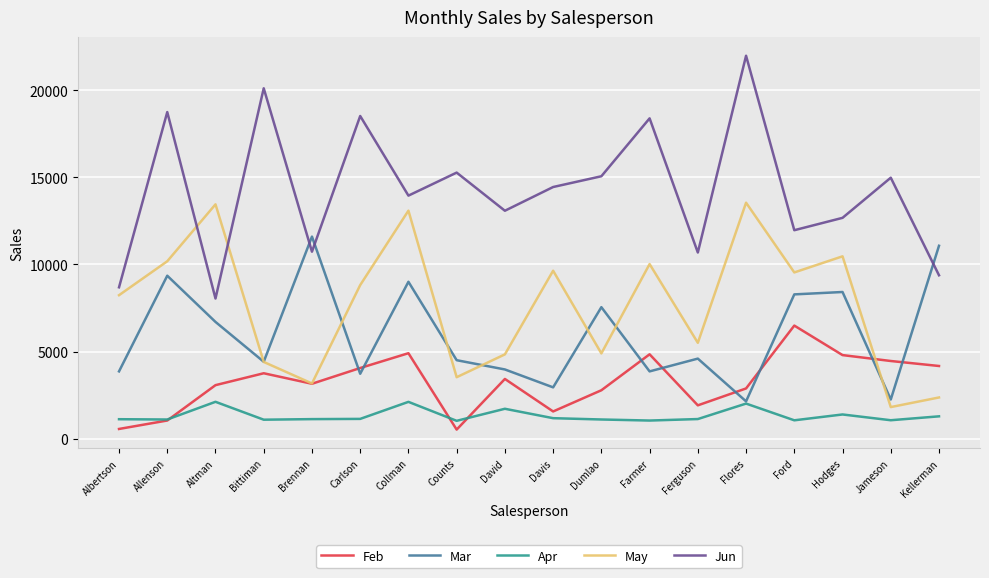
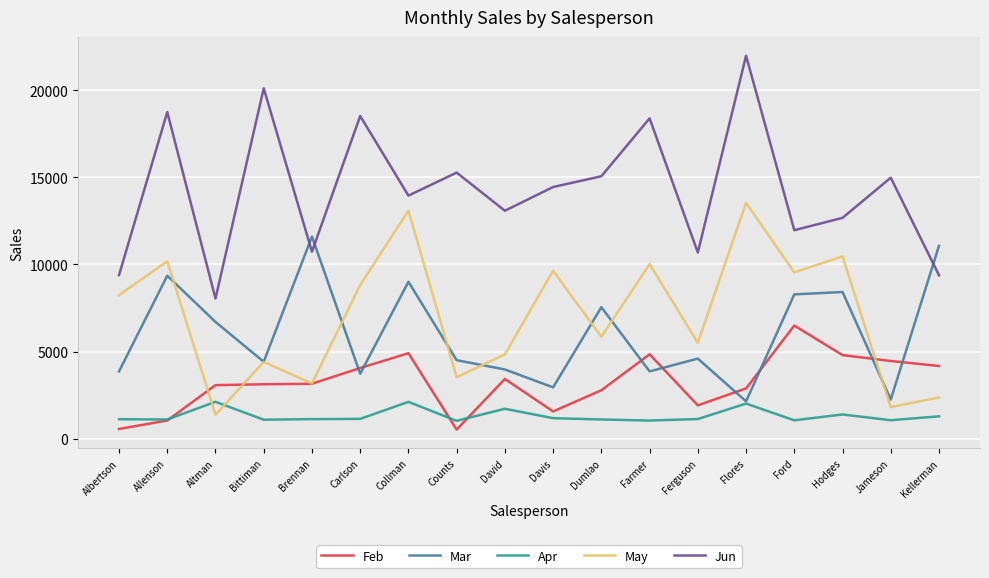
Jun, Albertson: 8700 -> 9400
May, Altman: 13500 -> 1400
Feb, Bittiman: 3800 -> 3100
May, Dumlao: 4900 -> 5900
